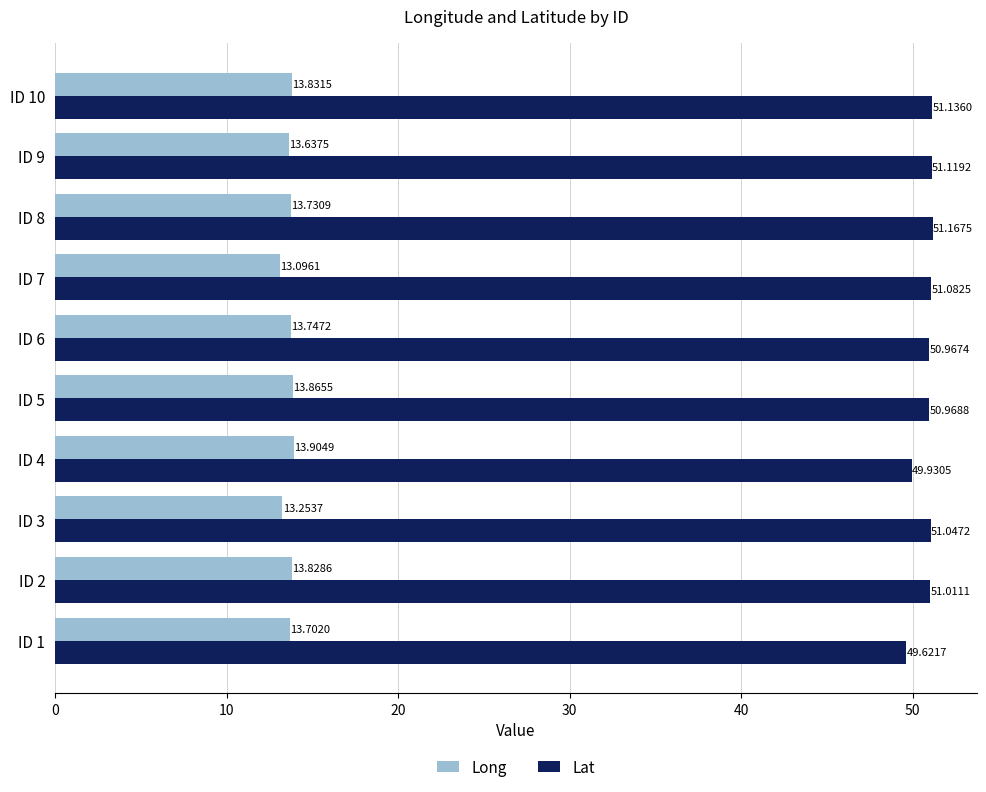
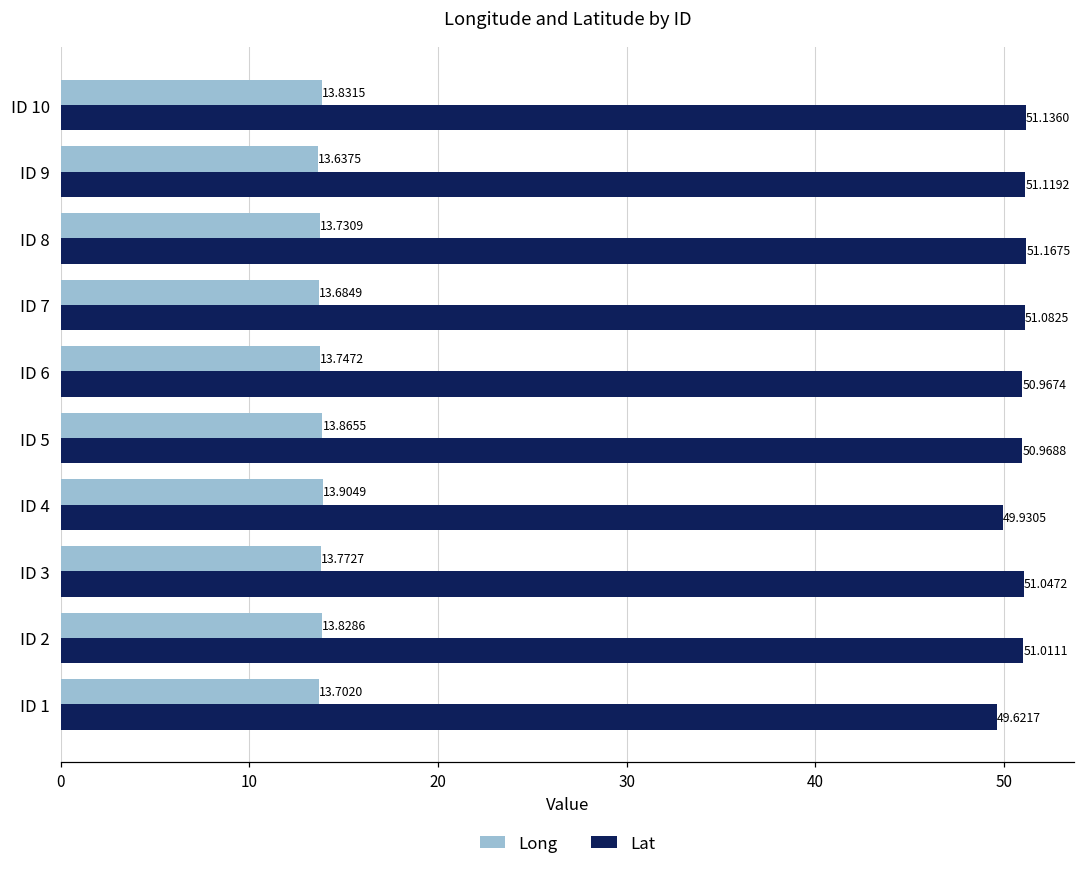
Long, ID 7: 13.0961 -> 13.6849
Long, ID 3: 13.2537 -> 13.7727
